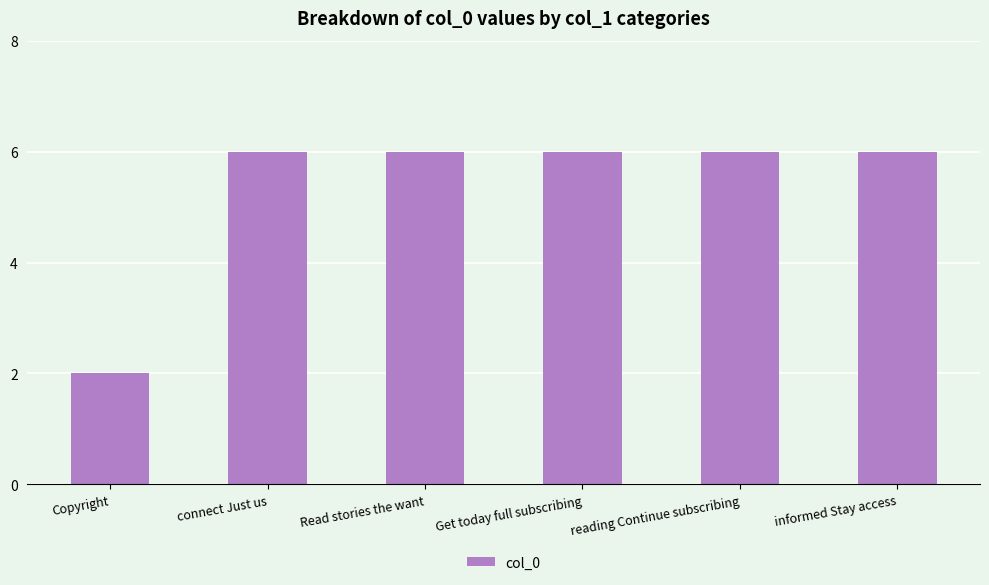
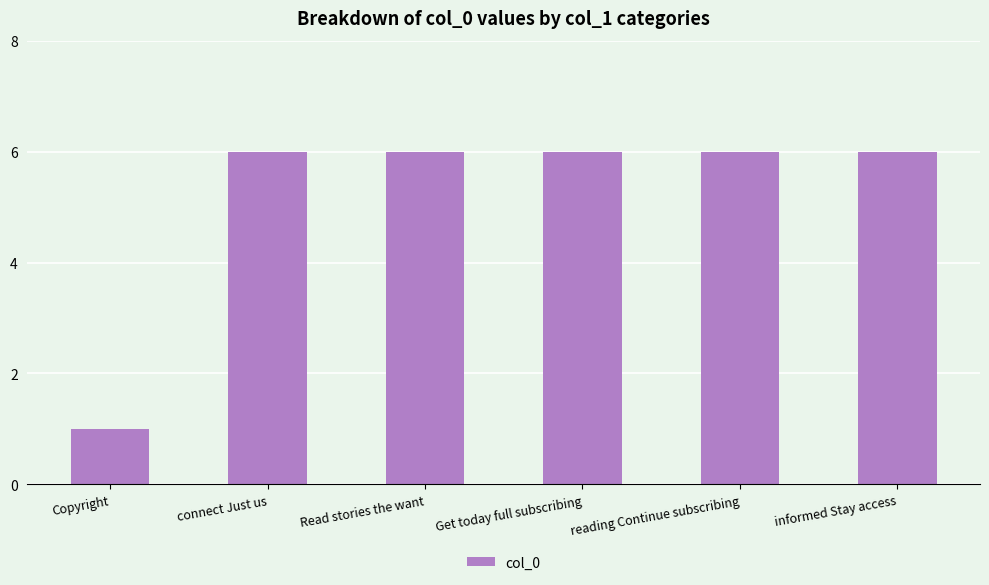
Copyright: 2 -> 1
